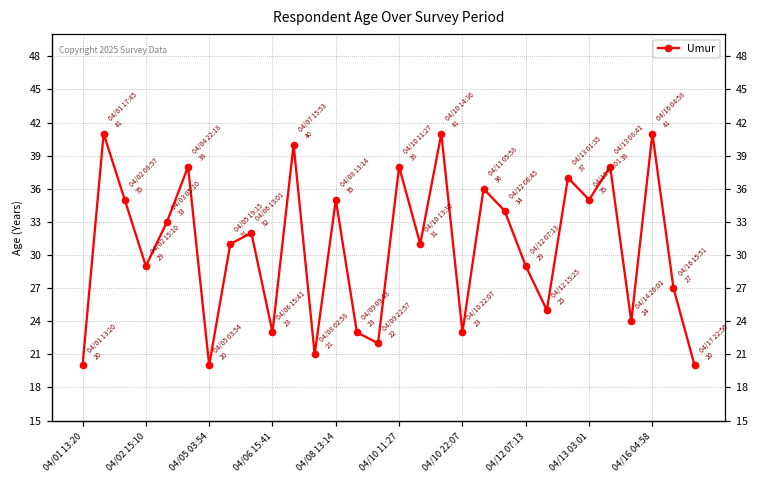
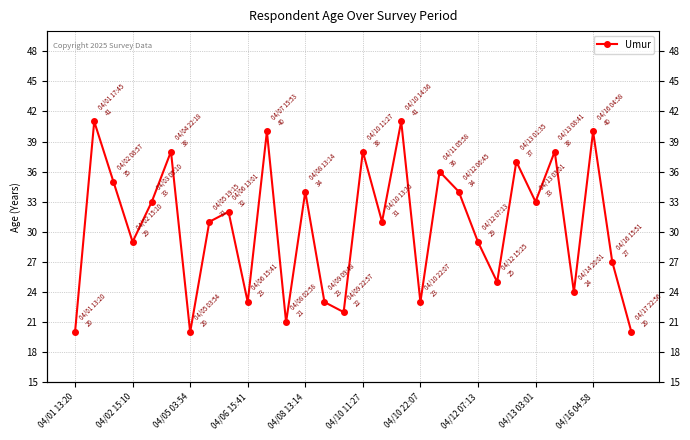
04/08 13:14: 35 -> 34
04/13 03:01: 35 -> 33
04/16 04:58: 41 -> 40
